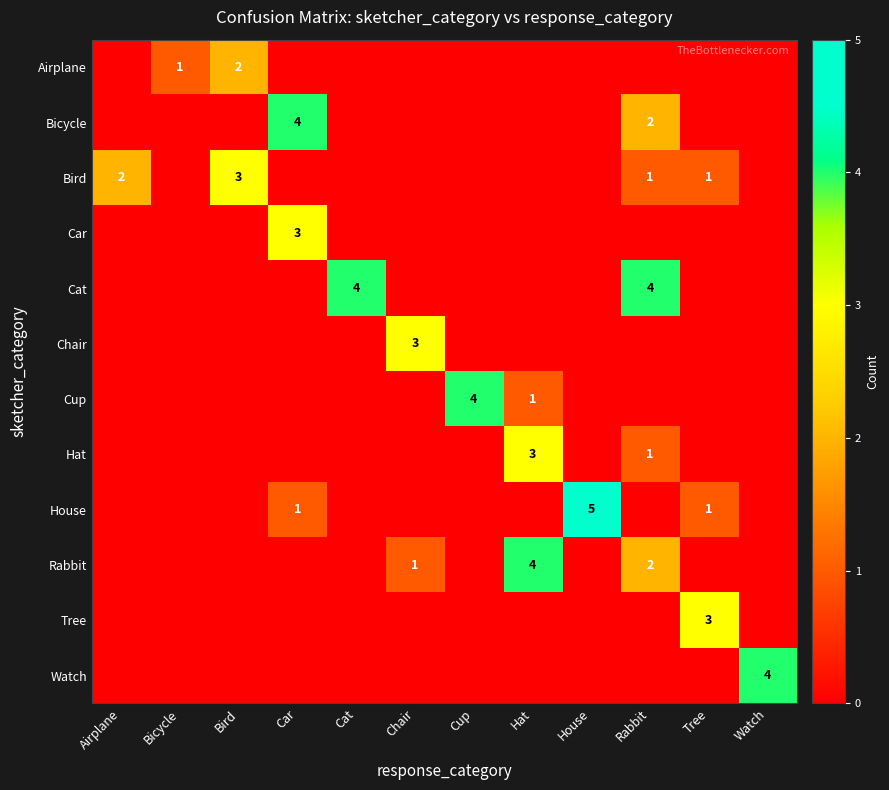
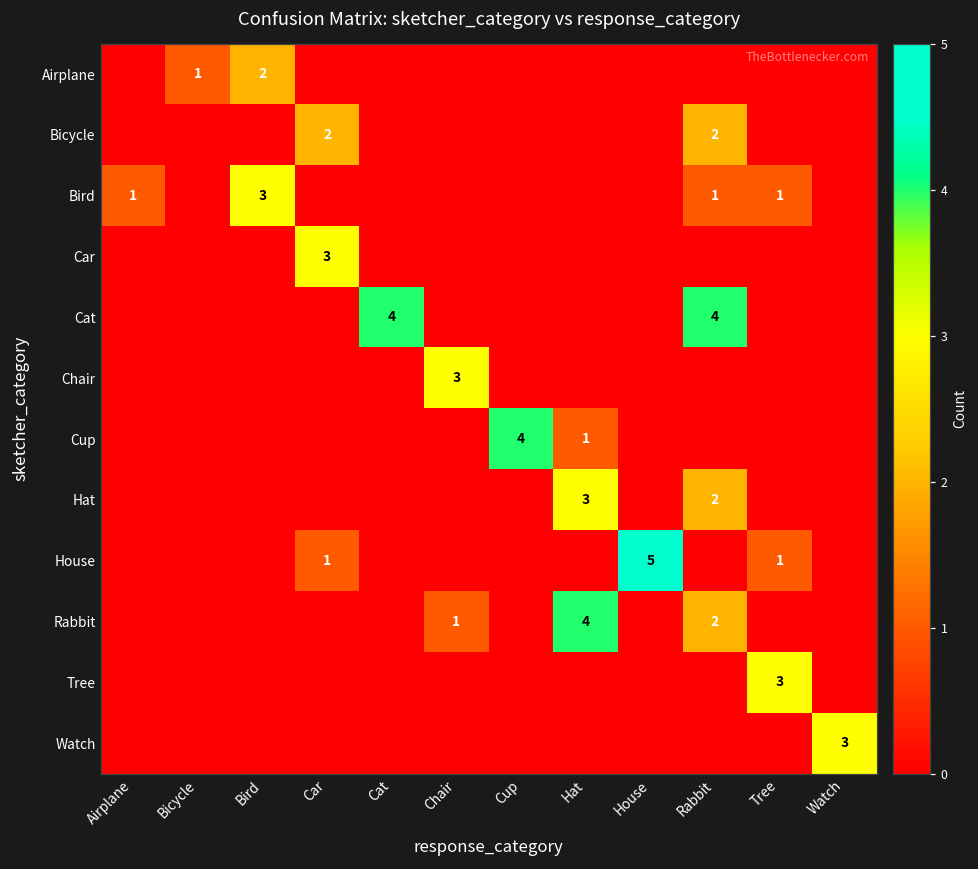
Bicycle, Car: 4 -> 2
Bird, Airplane: 2 -> 1
Hat, Rabbit: 1 -> 2
Watch, Watch: 4 -> 3
